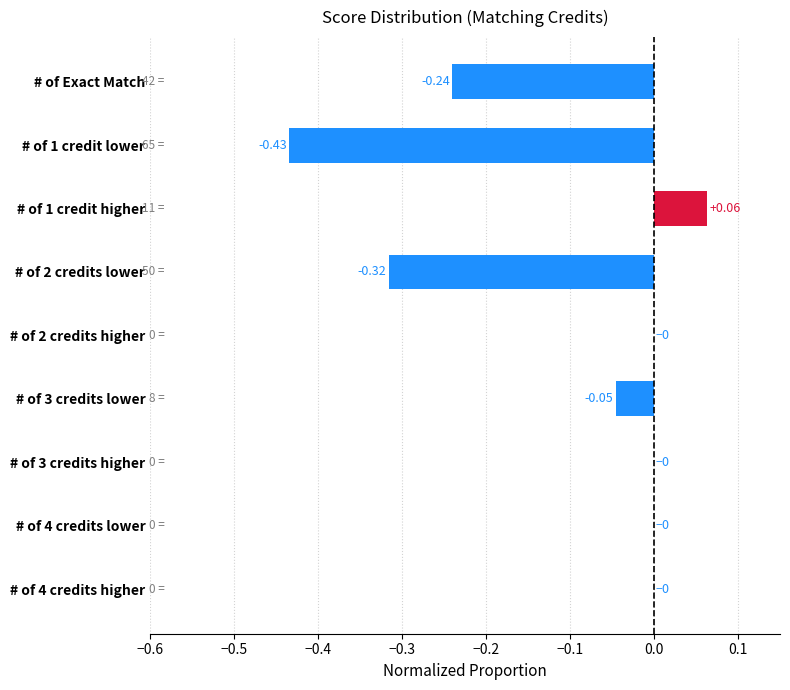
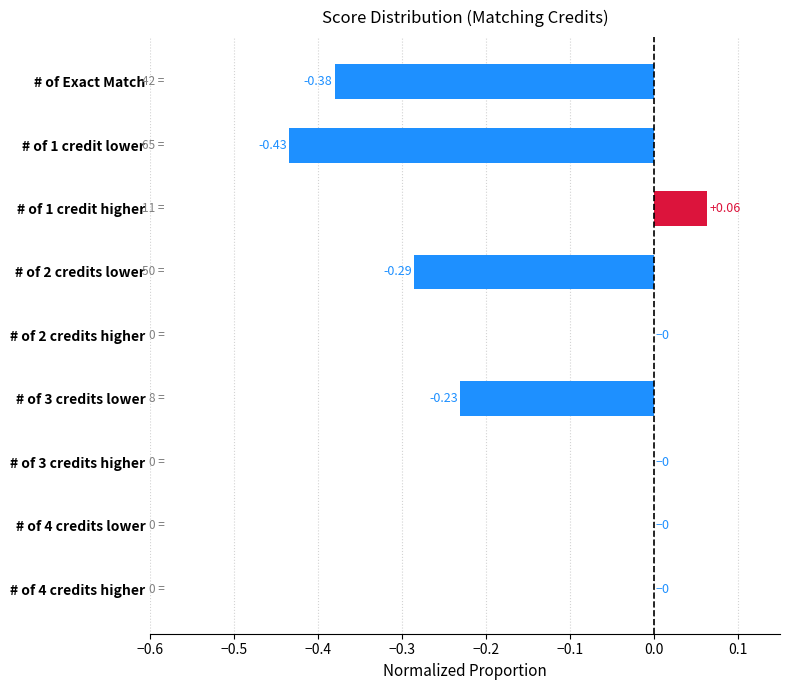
# of Exact Match: -0.24 -> -0.38
# of 2 credits lower: -0.32 -> -0.29
# of 3 credits lower: -0.05 -> -0.23
